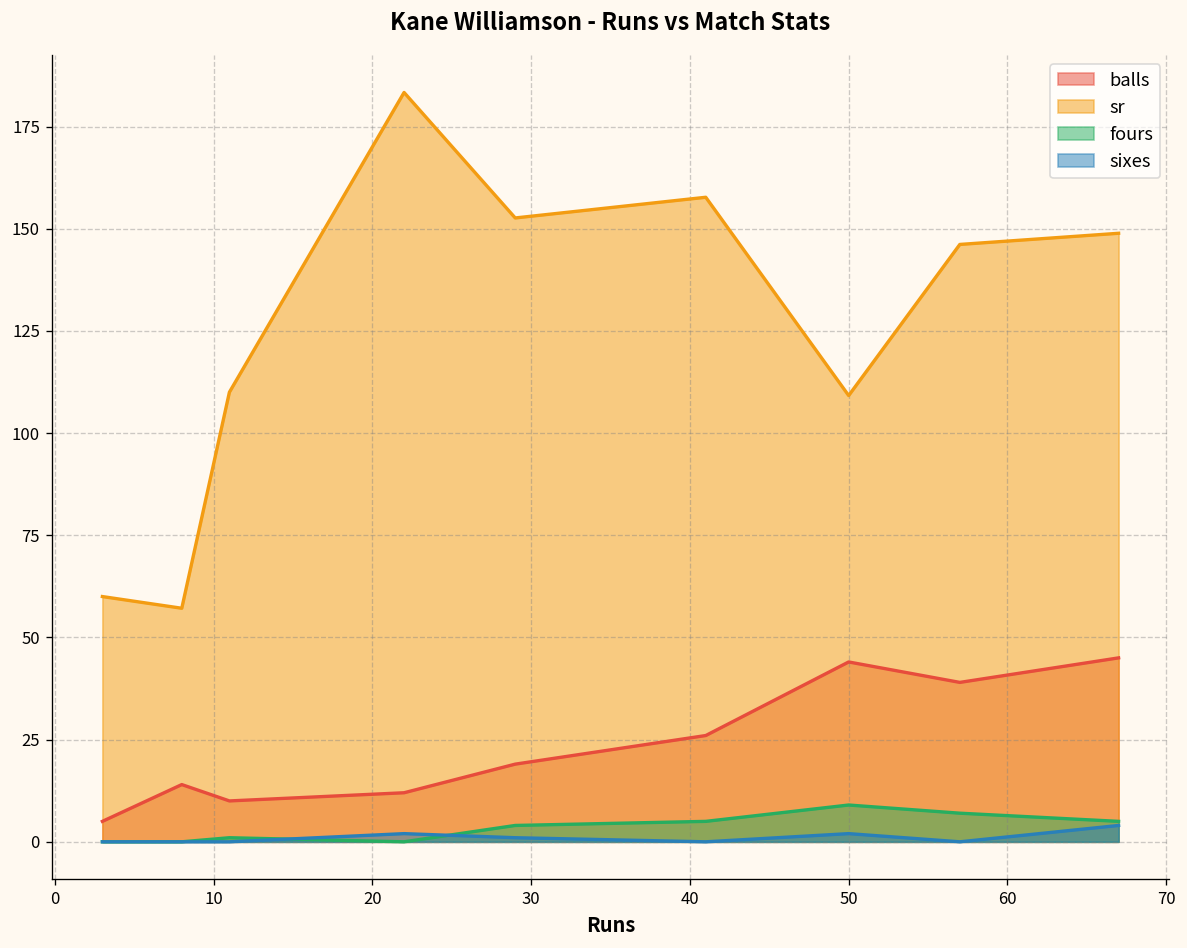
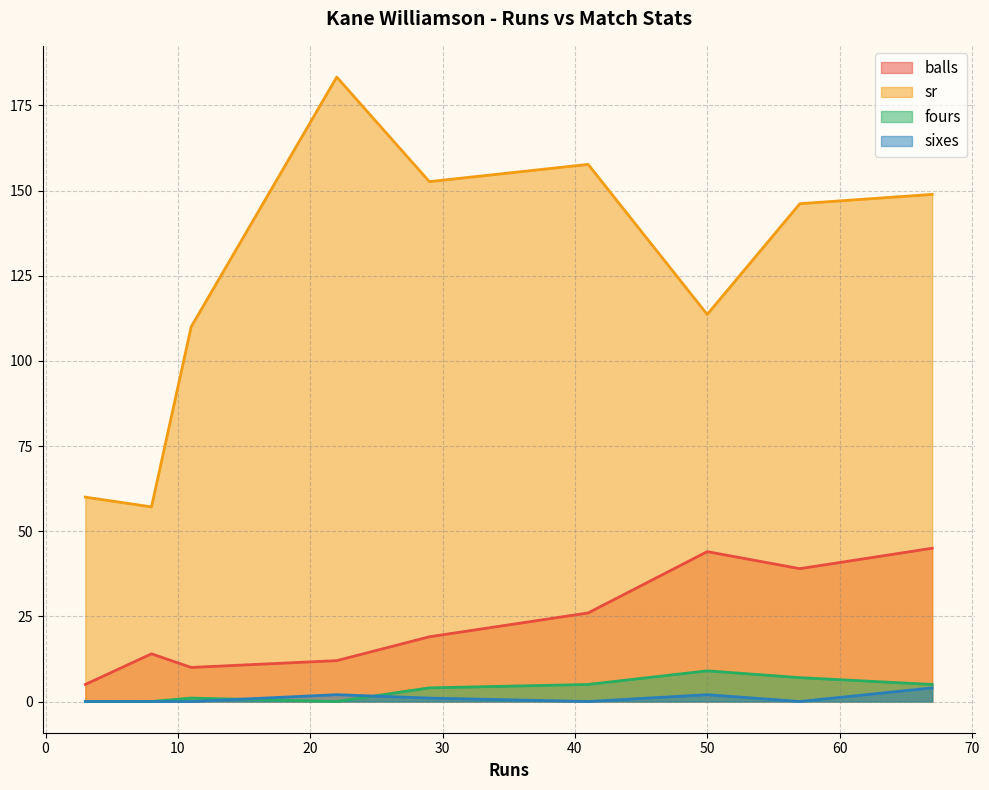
sr, 50: 109 -> 114
